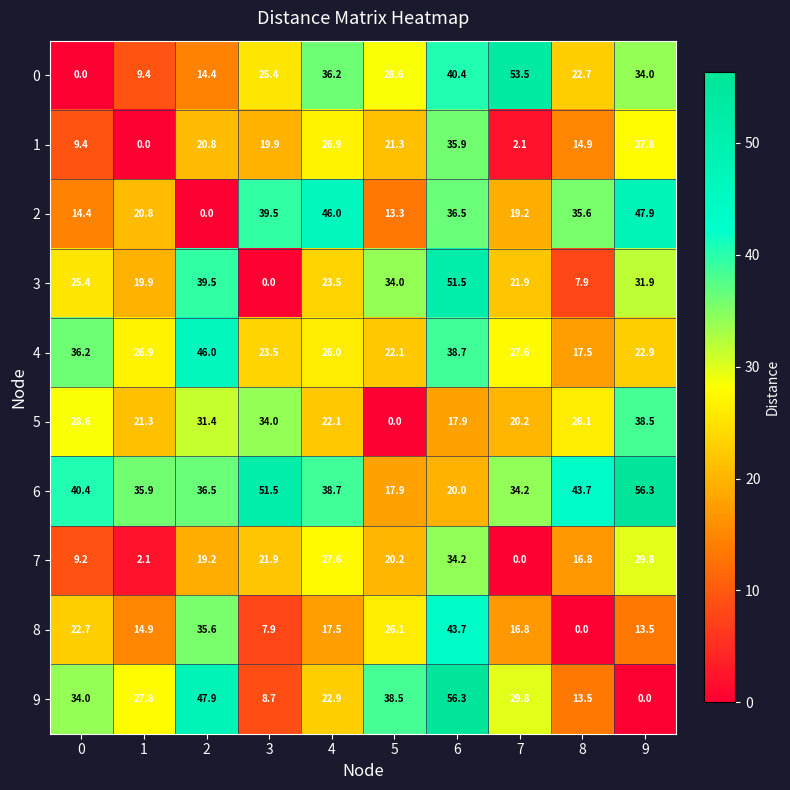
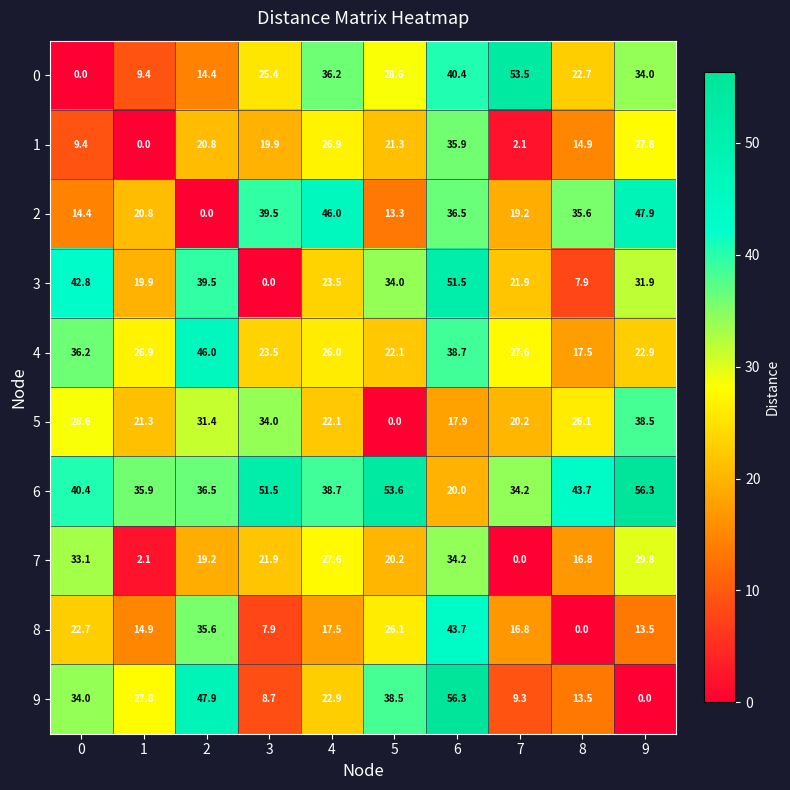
3, 0: 25.4 -> 42.8
6, 5: 17.9 -> 53.6
7, 0: 9.2 -> 33.1
9, 7: 29.8 -> 9.3
